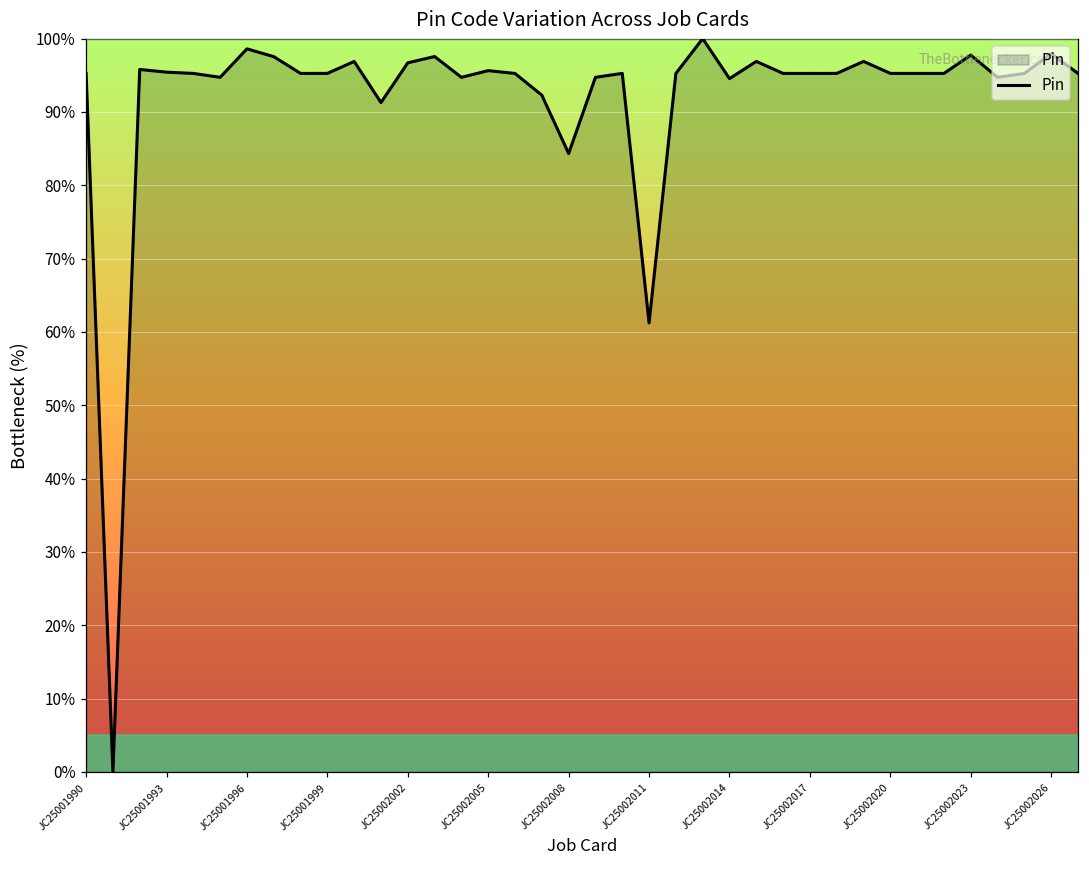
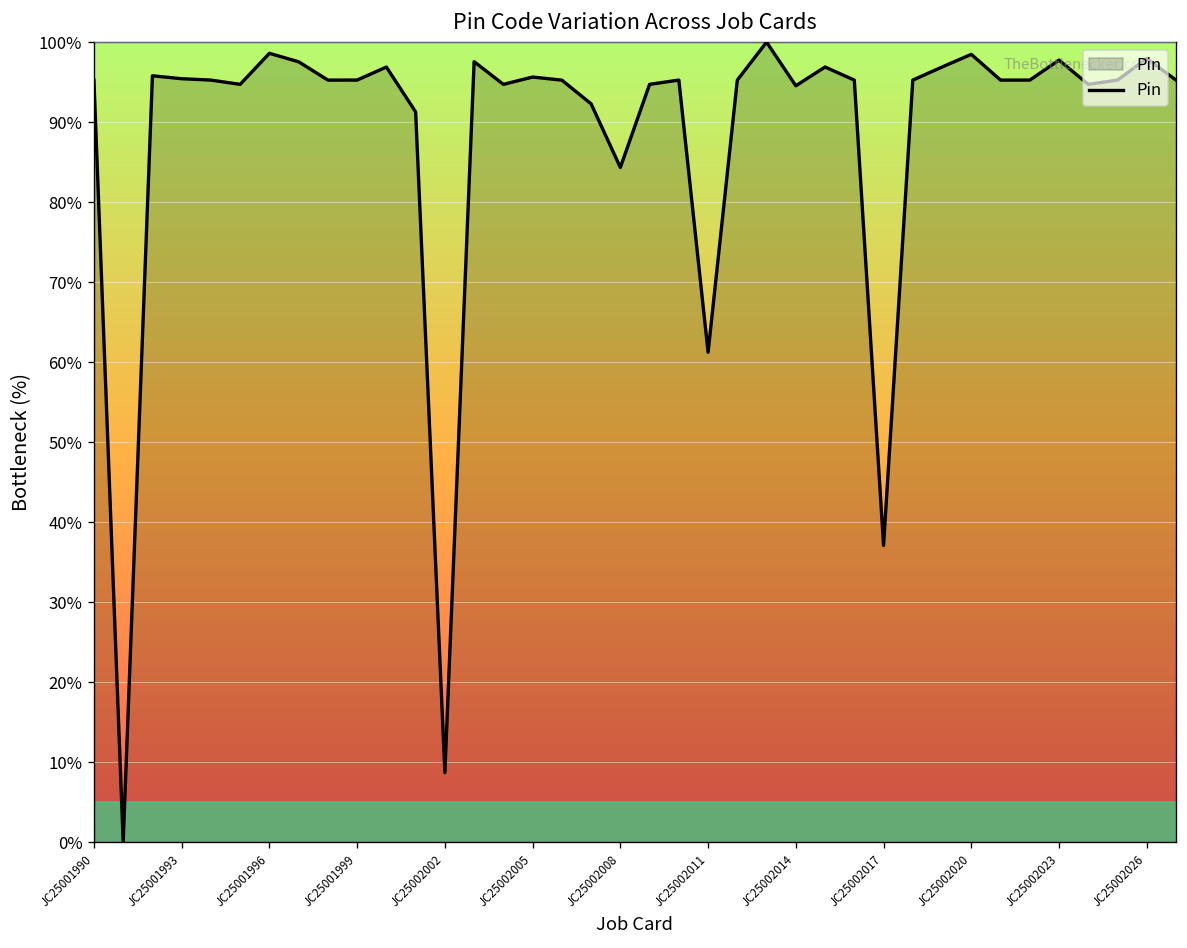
JC25002002: 97% -> 9%
JC25002017: 95% -> 37%
JC25002020: 95% -> 98%
